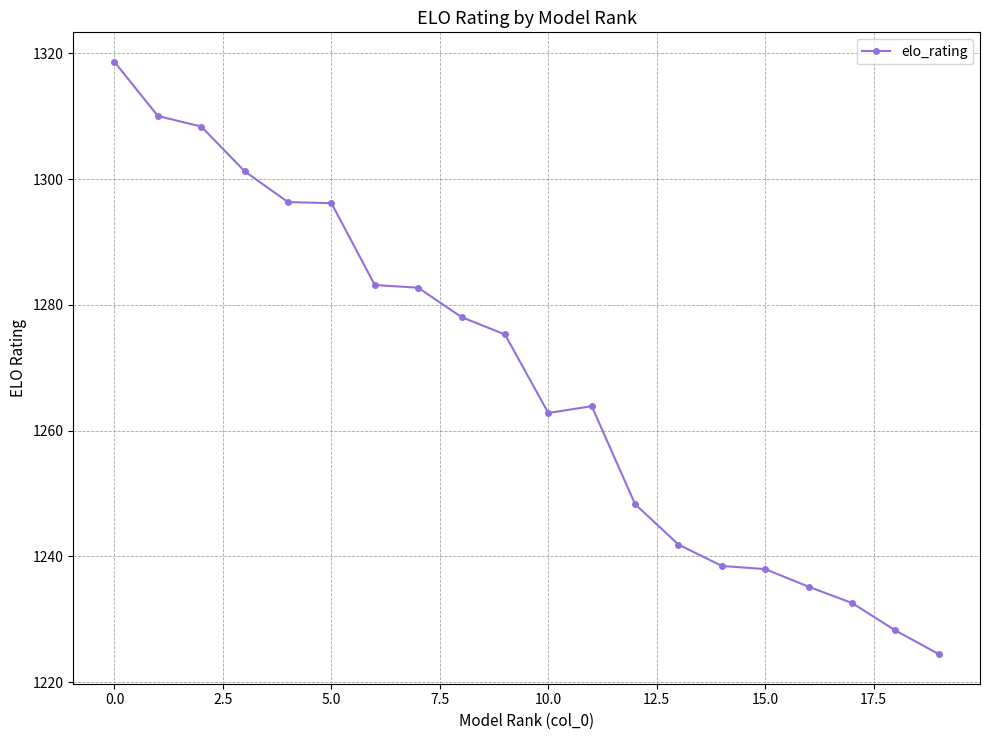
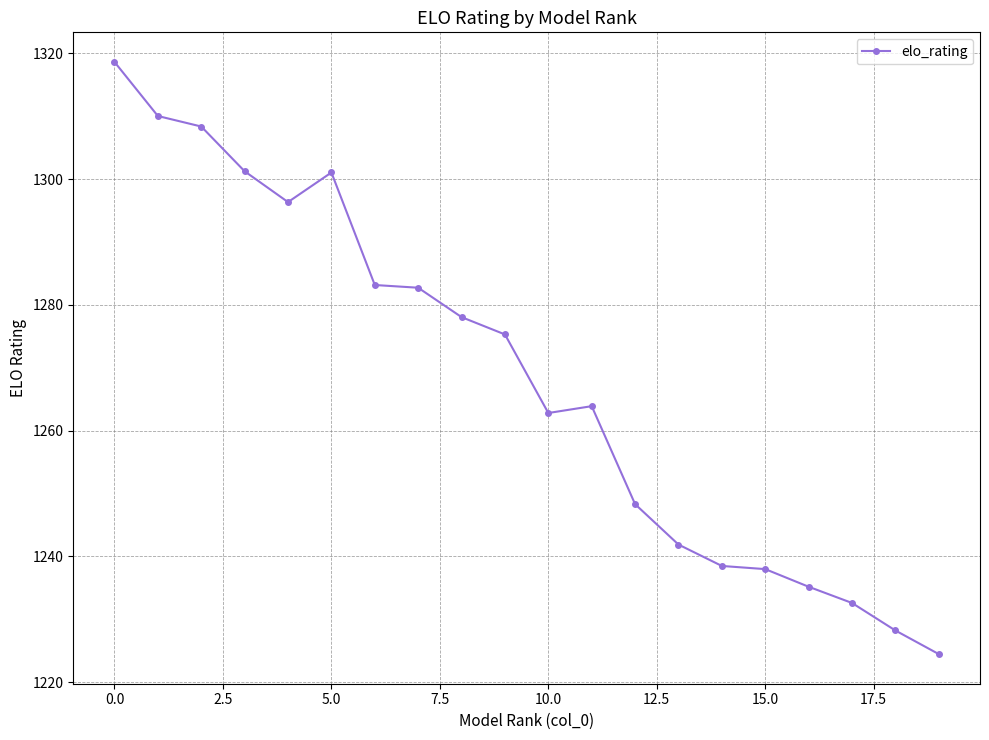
5.0: 1296 -> 1301
